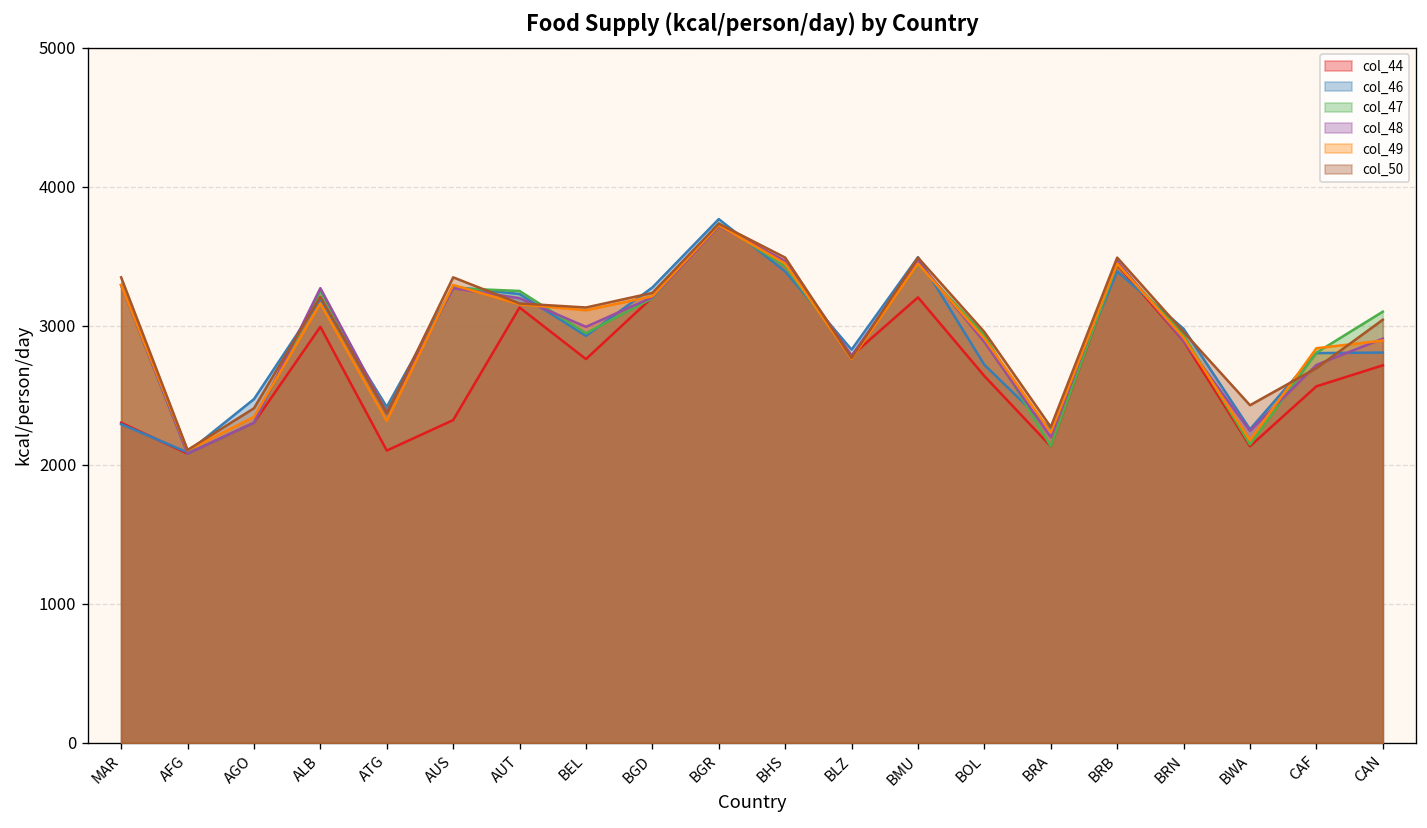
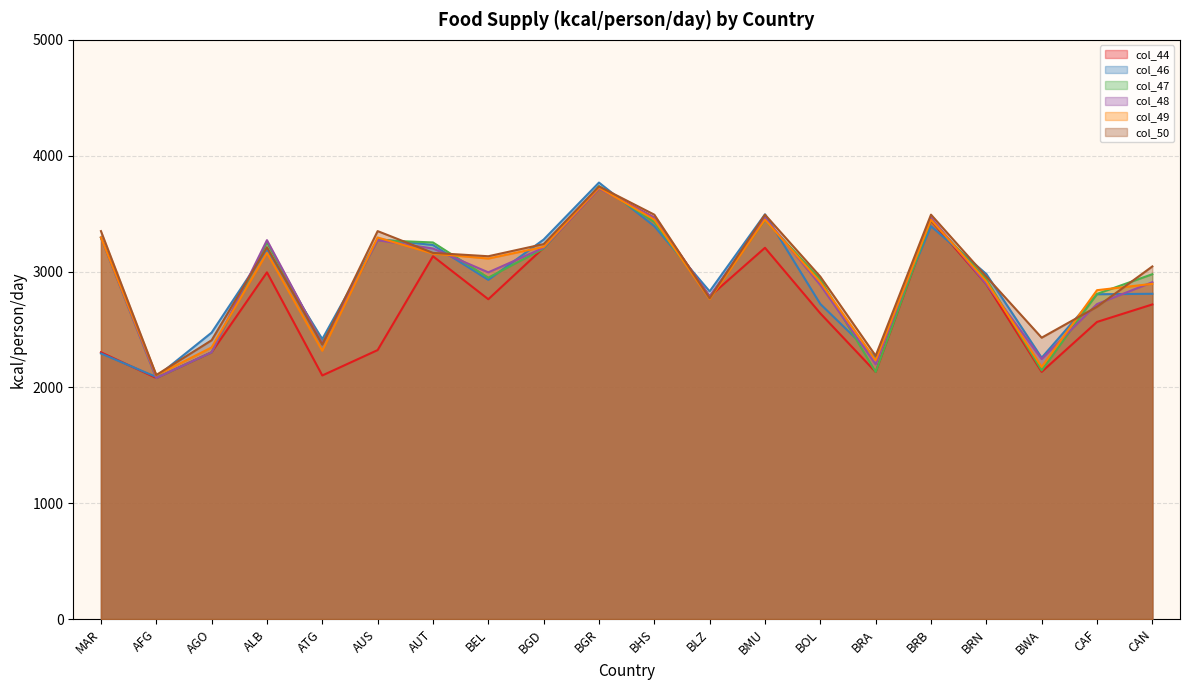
col_47, CAN: 3100 -> 2980
